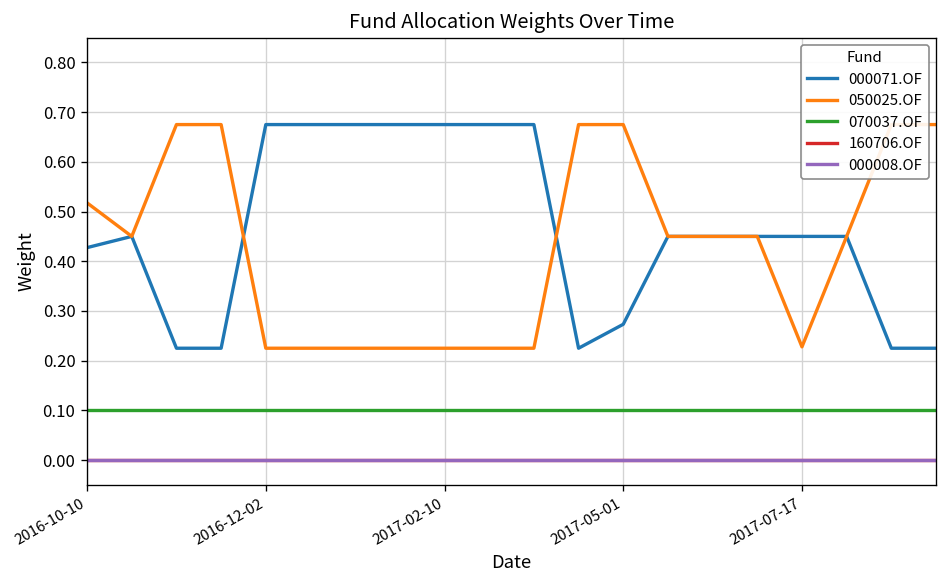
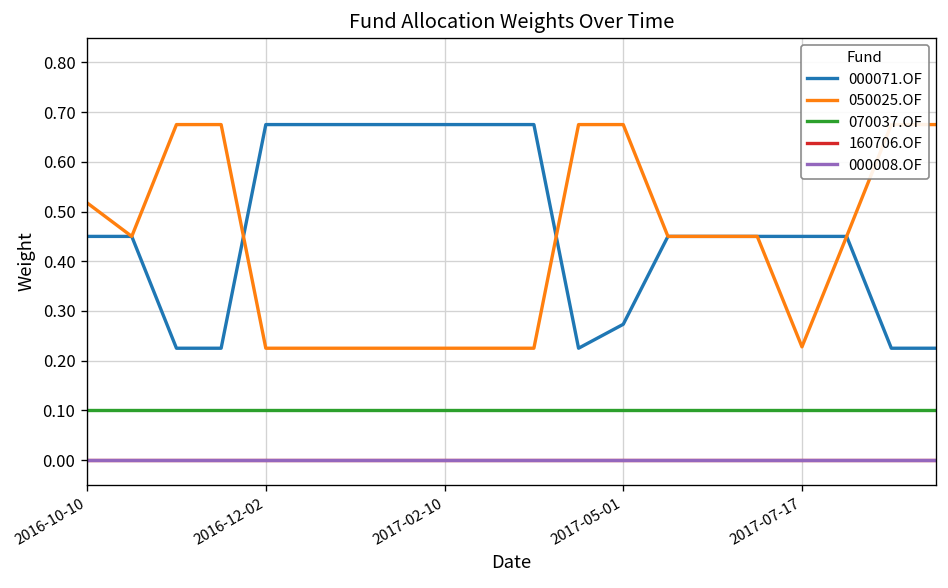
000071.OF, 2016-10-10: 0.43 -> 0.45
